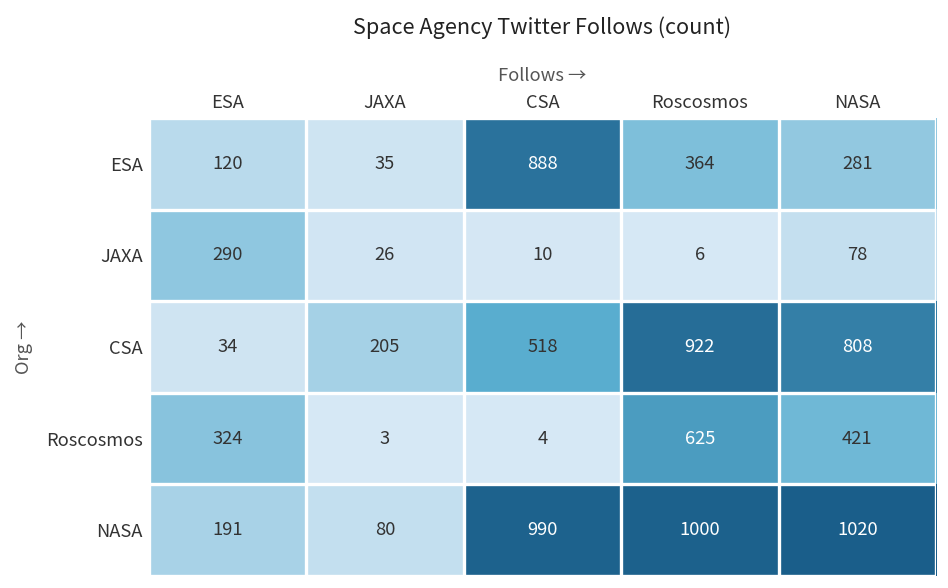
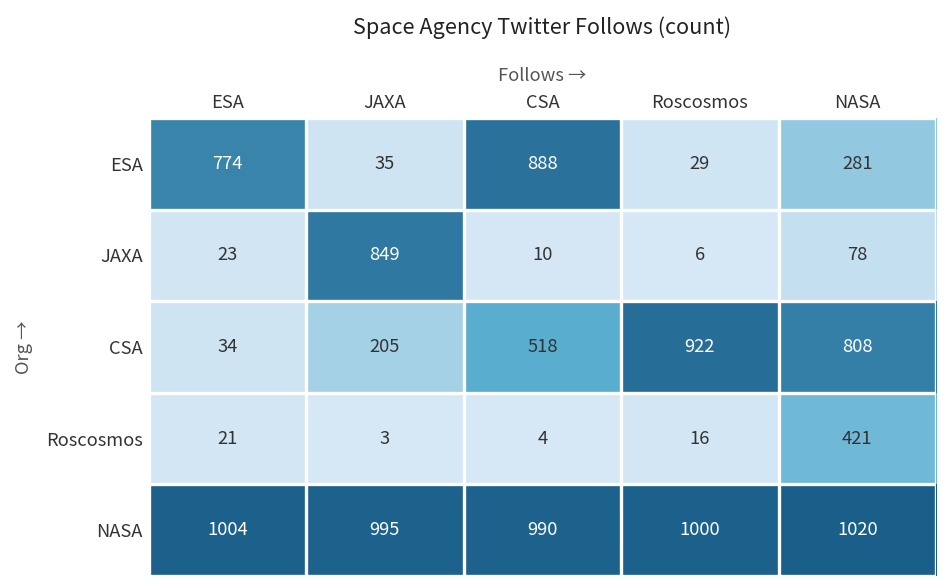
ESA, ESA: 120 -> 774
ESA, Roscosmos: 364 -> 29
JAXA, ESA: 290 -> 23
JAXA, JAXA: 26 -> 849
Roscosmos, ESA: 324 -> 21
Roscosmos, Roscosmos: 625 -> 16
NASA, ESA: 191 -> 1004
NASA, JAXA: 80 -> 995
